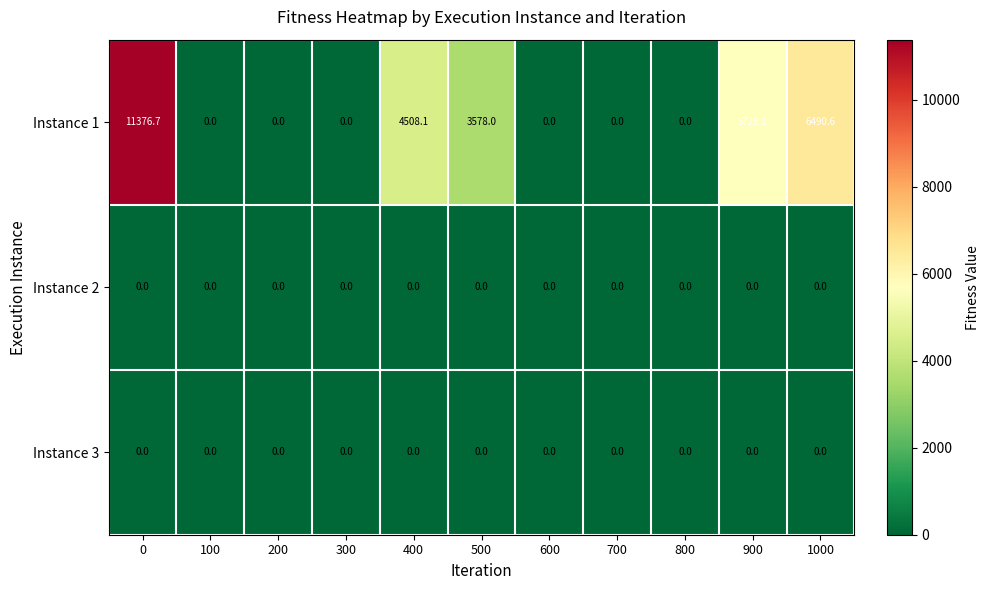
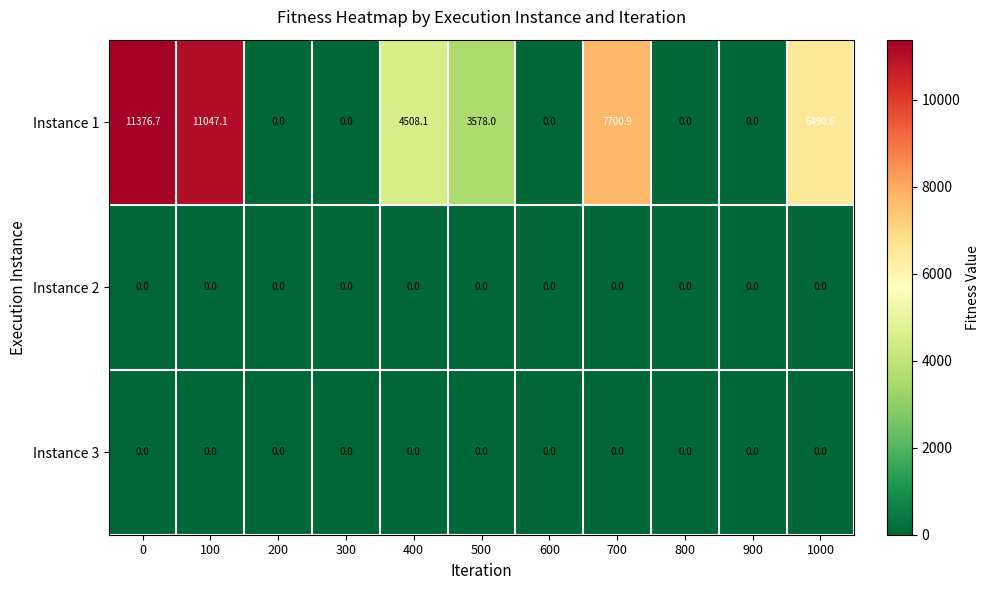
Instance 1, 100: 0.0 -> 11047.1
Instance 1, 700: 0.0 -> 7700.9
Instance 1, 900: 5729.1 -> 0.0
